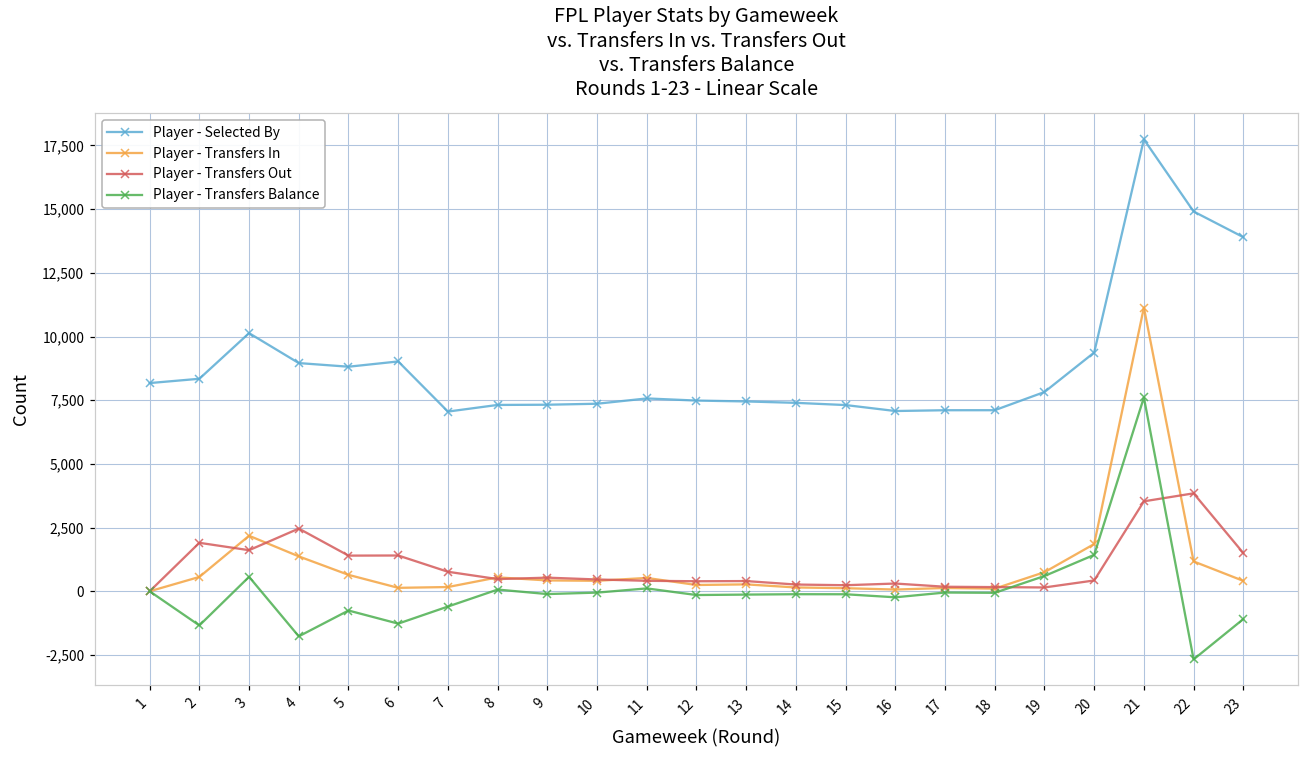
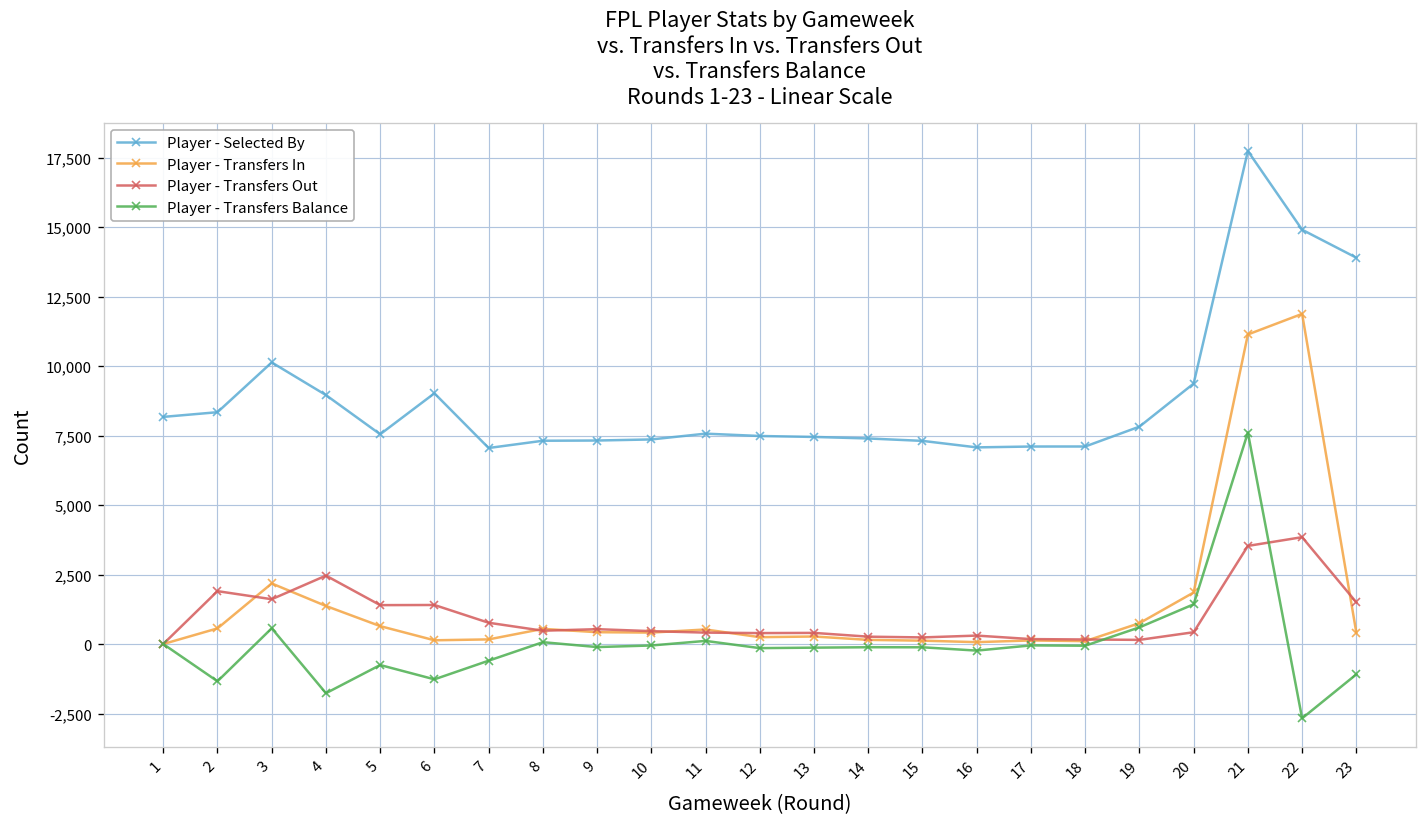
Player - Selected By, 5: 8,800 -> 7,500
Player - Transfers In, 22: 1,200 -> 11,900
